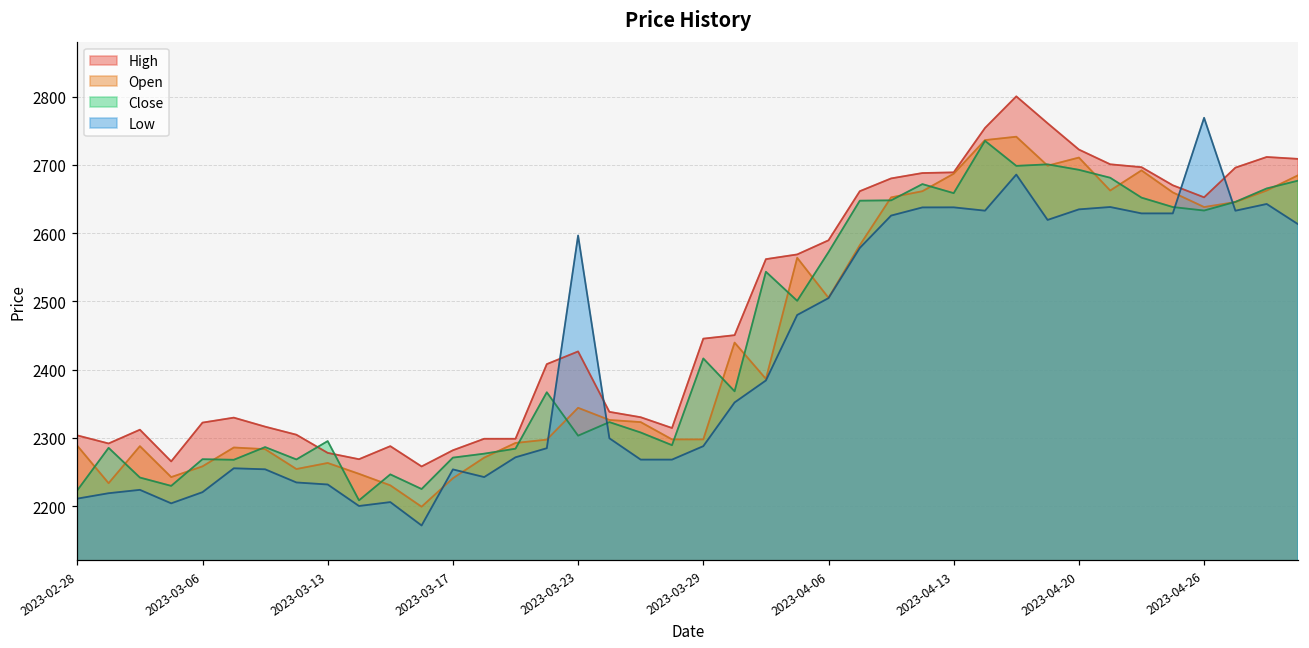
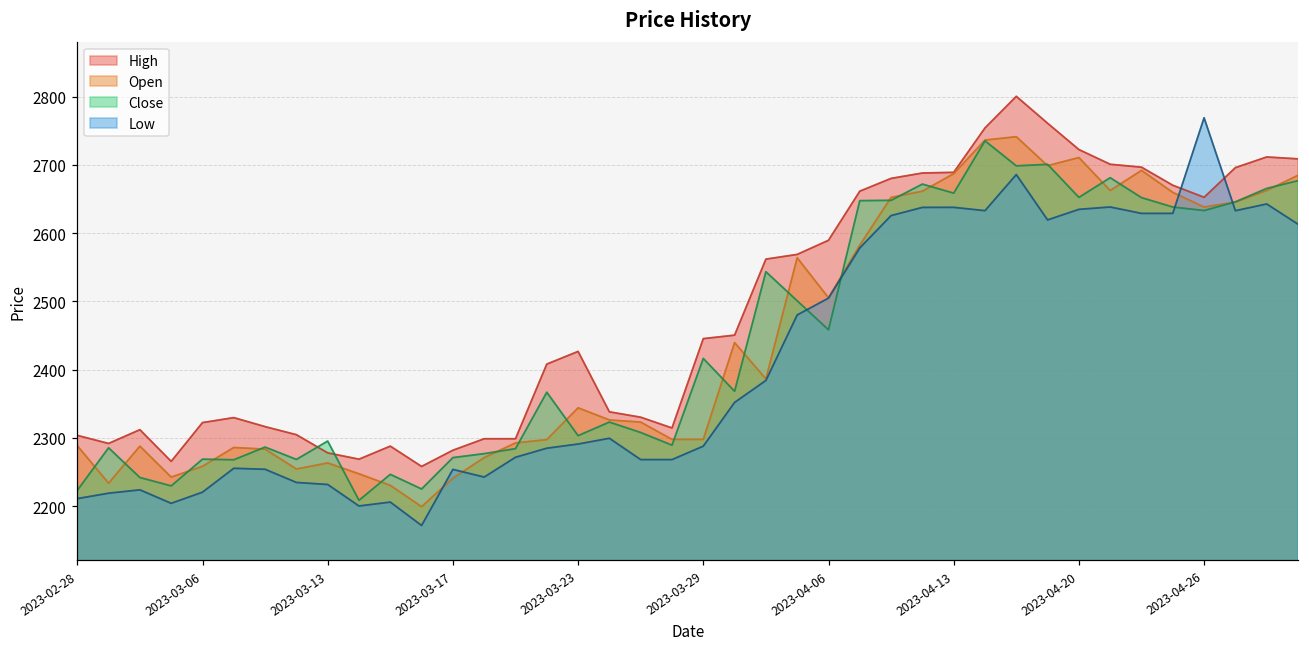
Low, 2023-03-23: 2600 -> 2290
Close, 2023-04-06: 2570 -> 2460
Close, 2023-04-20: 2690 -> 2650
